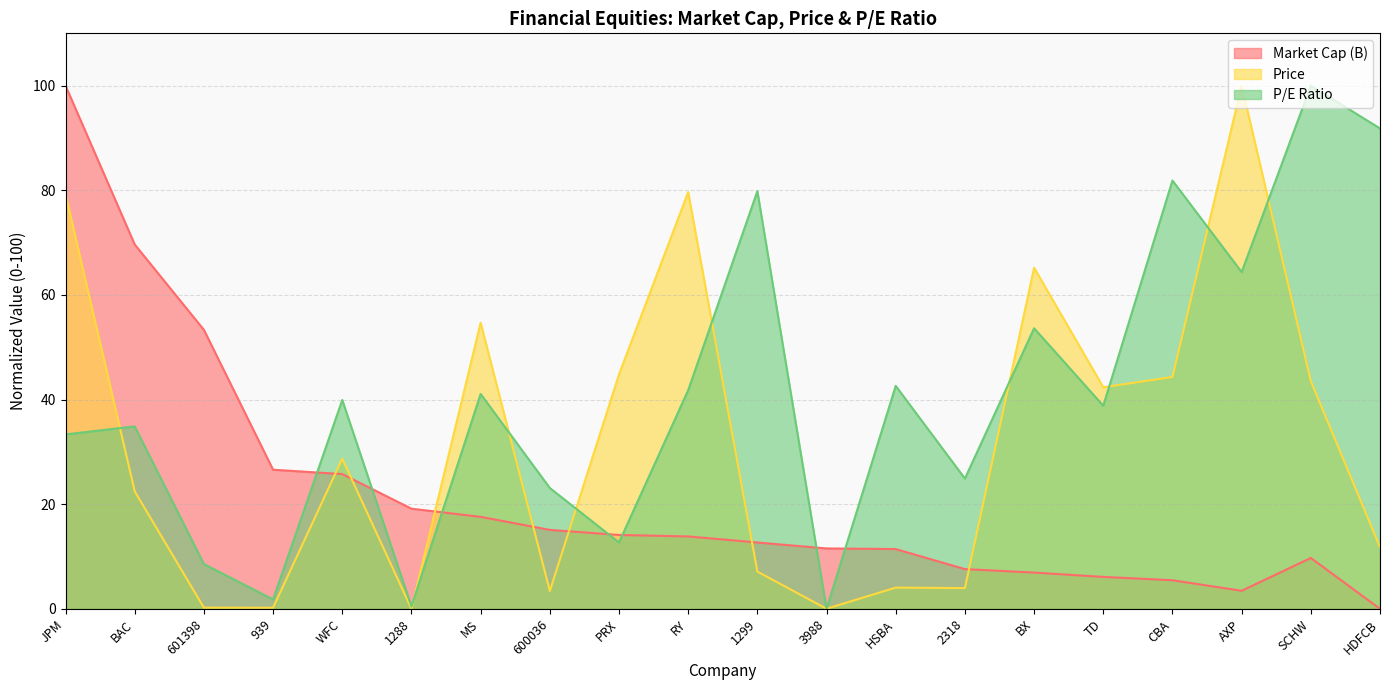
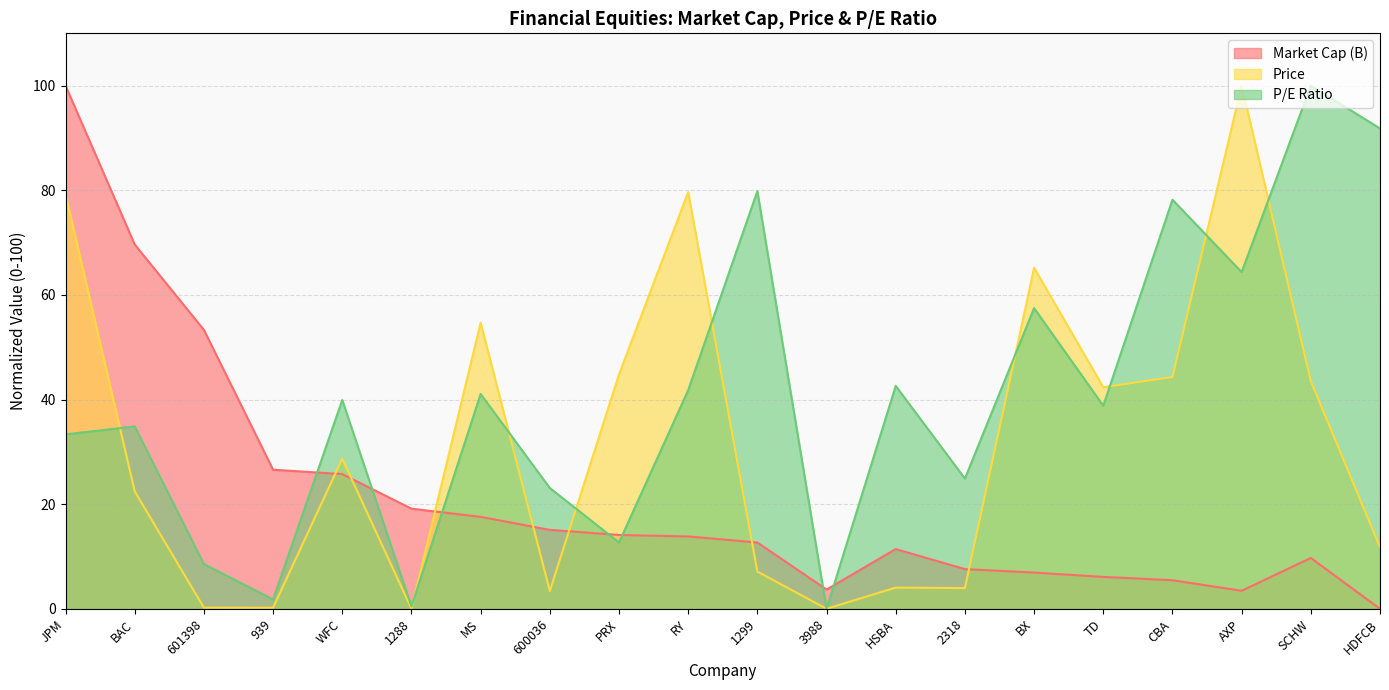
Market Cap (B), 3988: 12 -> 4
P/E Ratio, BX: 54 -> 57
P/E Ratio, CBA: 82 -> 78
